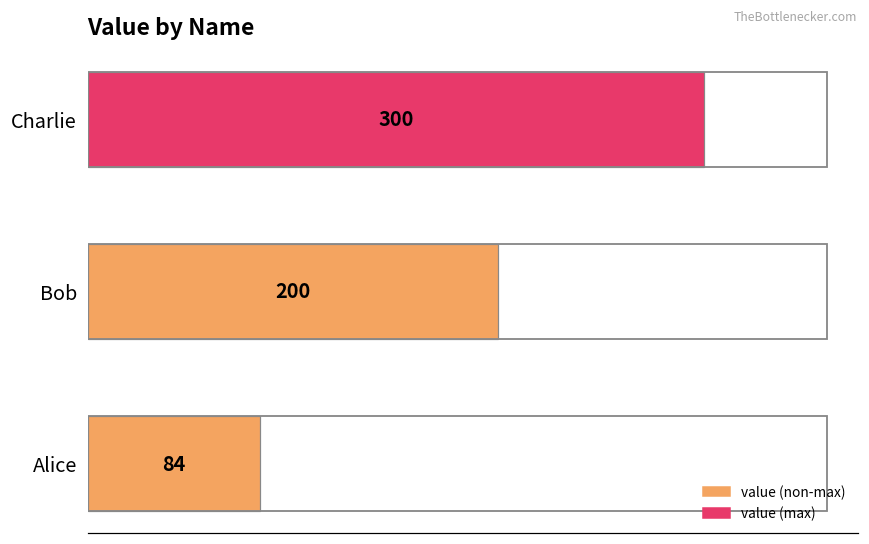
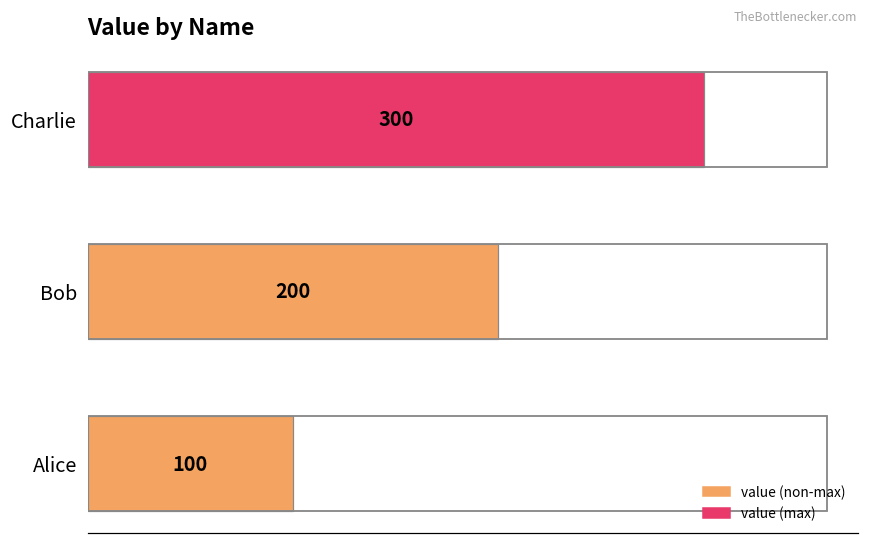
Alice: 84 -> 100
